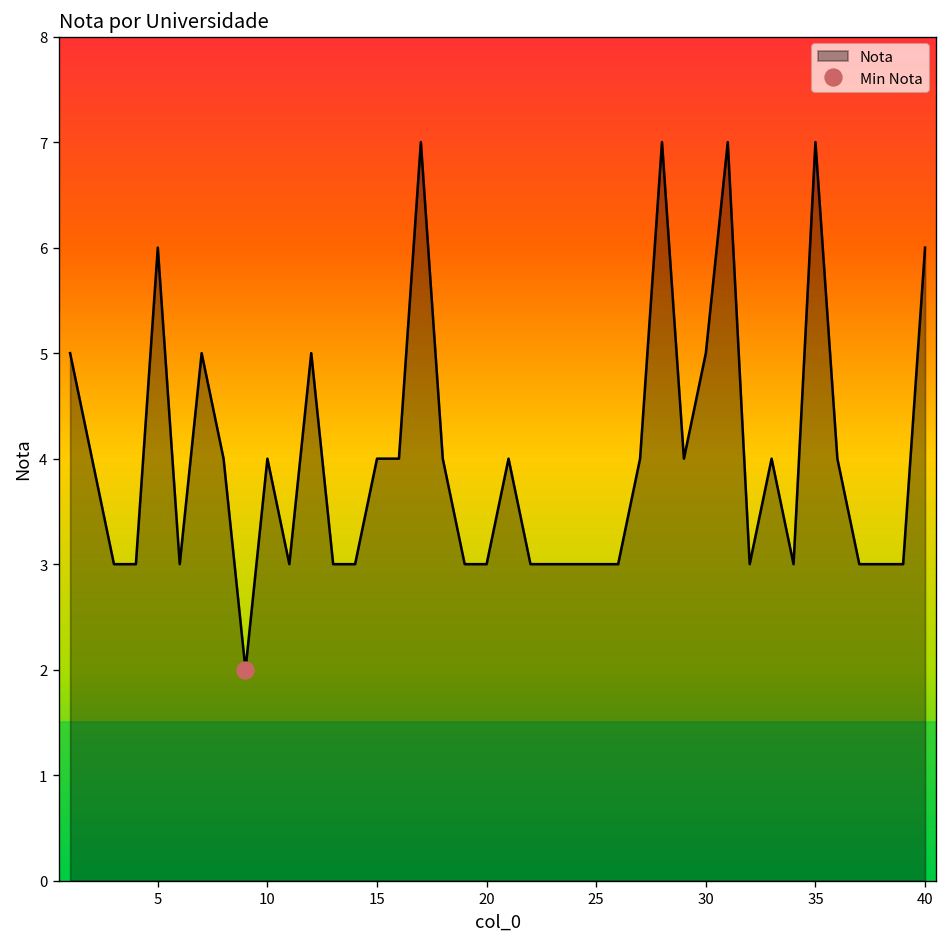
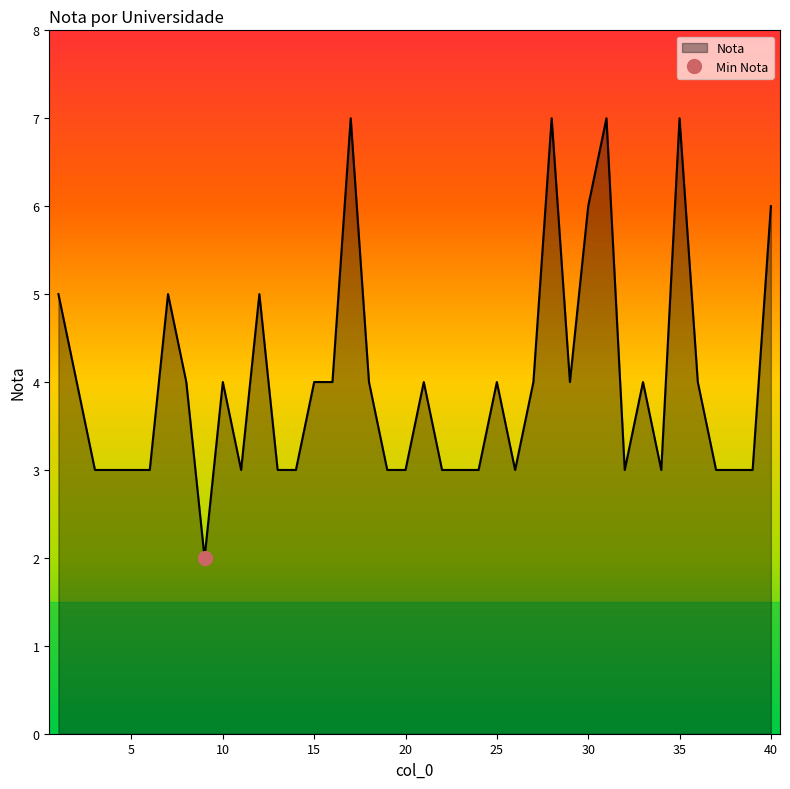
Nota, 5: 6 -> 3
Nota, 25: 3 -> 4
Nota, 30: 5 -> 6
